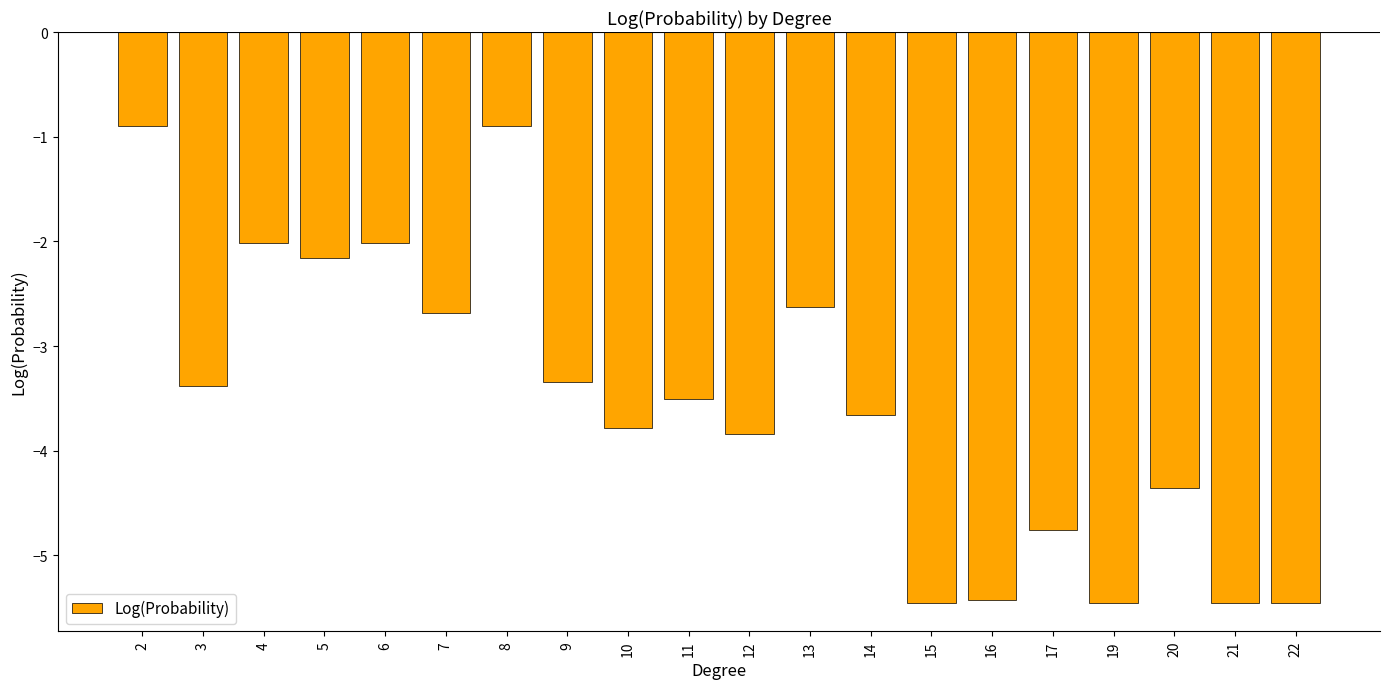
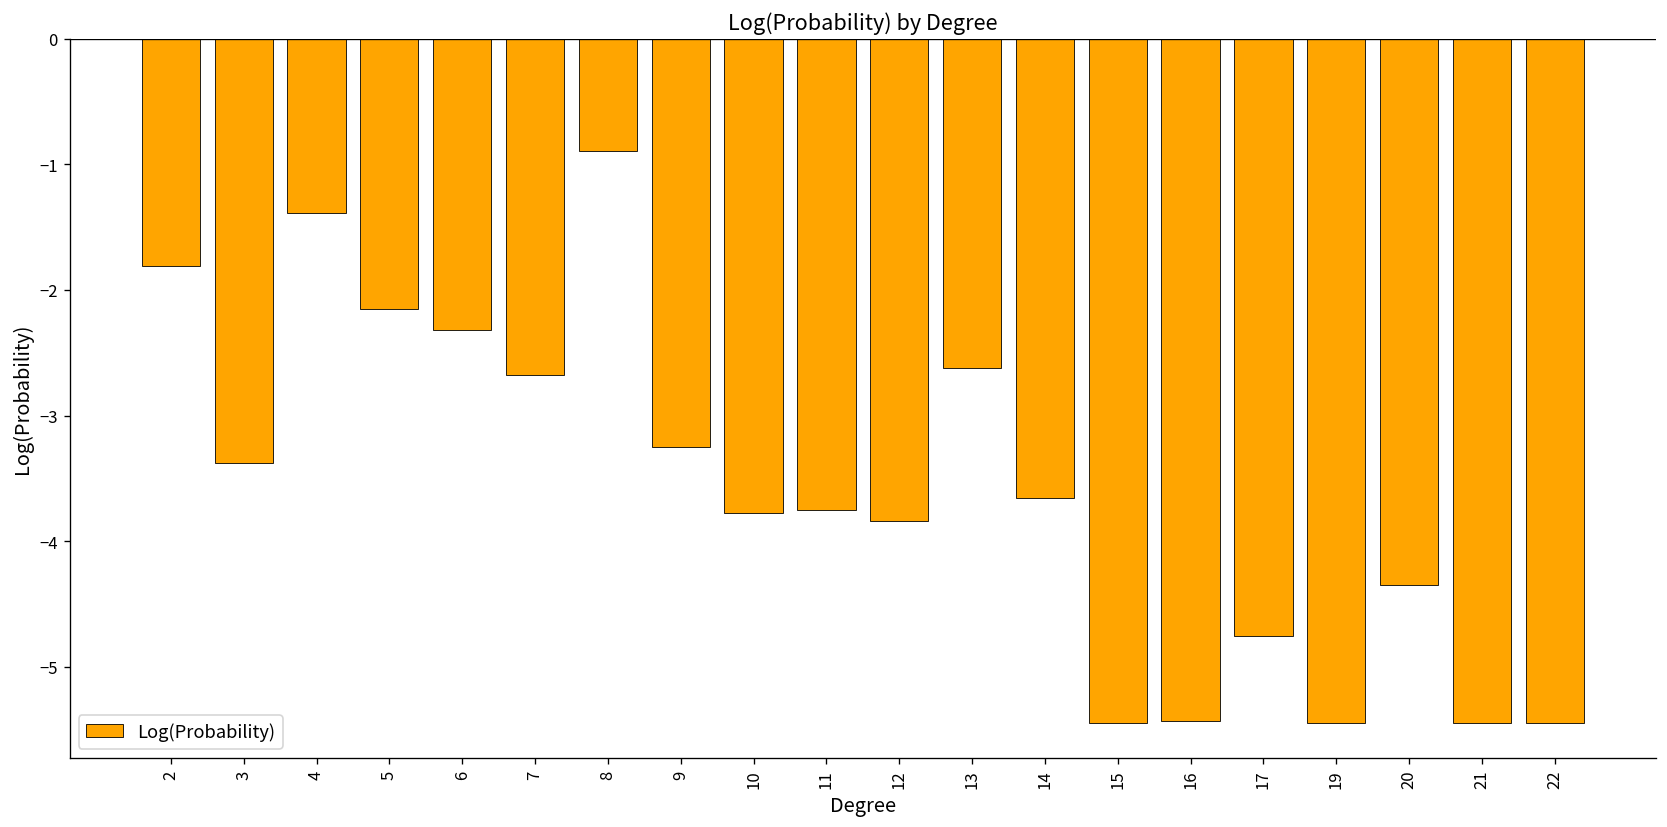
2: -0.90 -> -1.81
4: -2.02 -> -1.39
6: -2.01 -> -2.32
9: -3.34 -> -3.25
11: -3.51 -> -3.75
